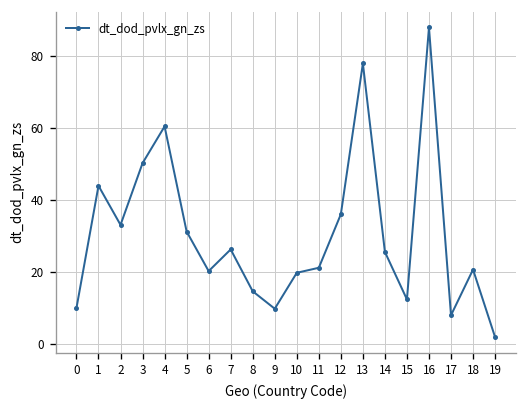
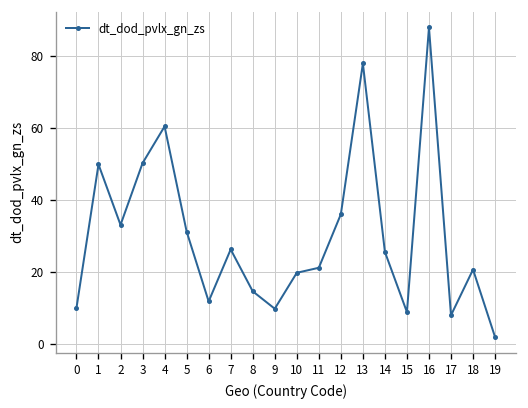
1: 44 -> 50
6: 20 -> 12
15: 12 -> 9
